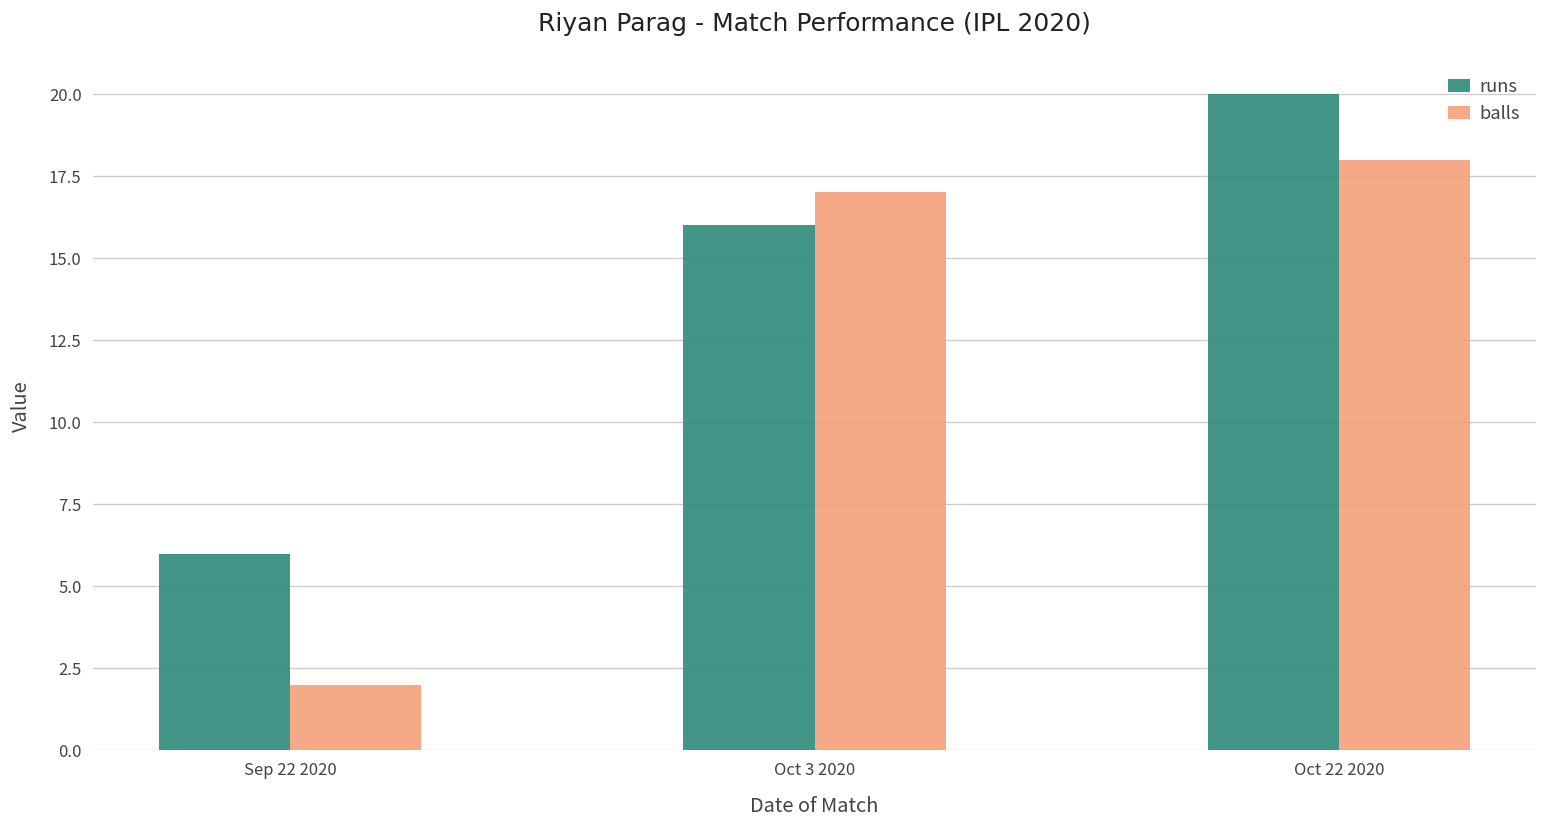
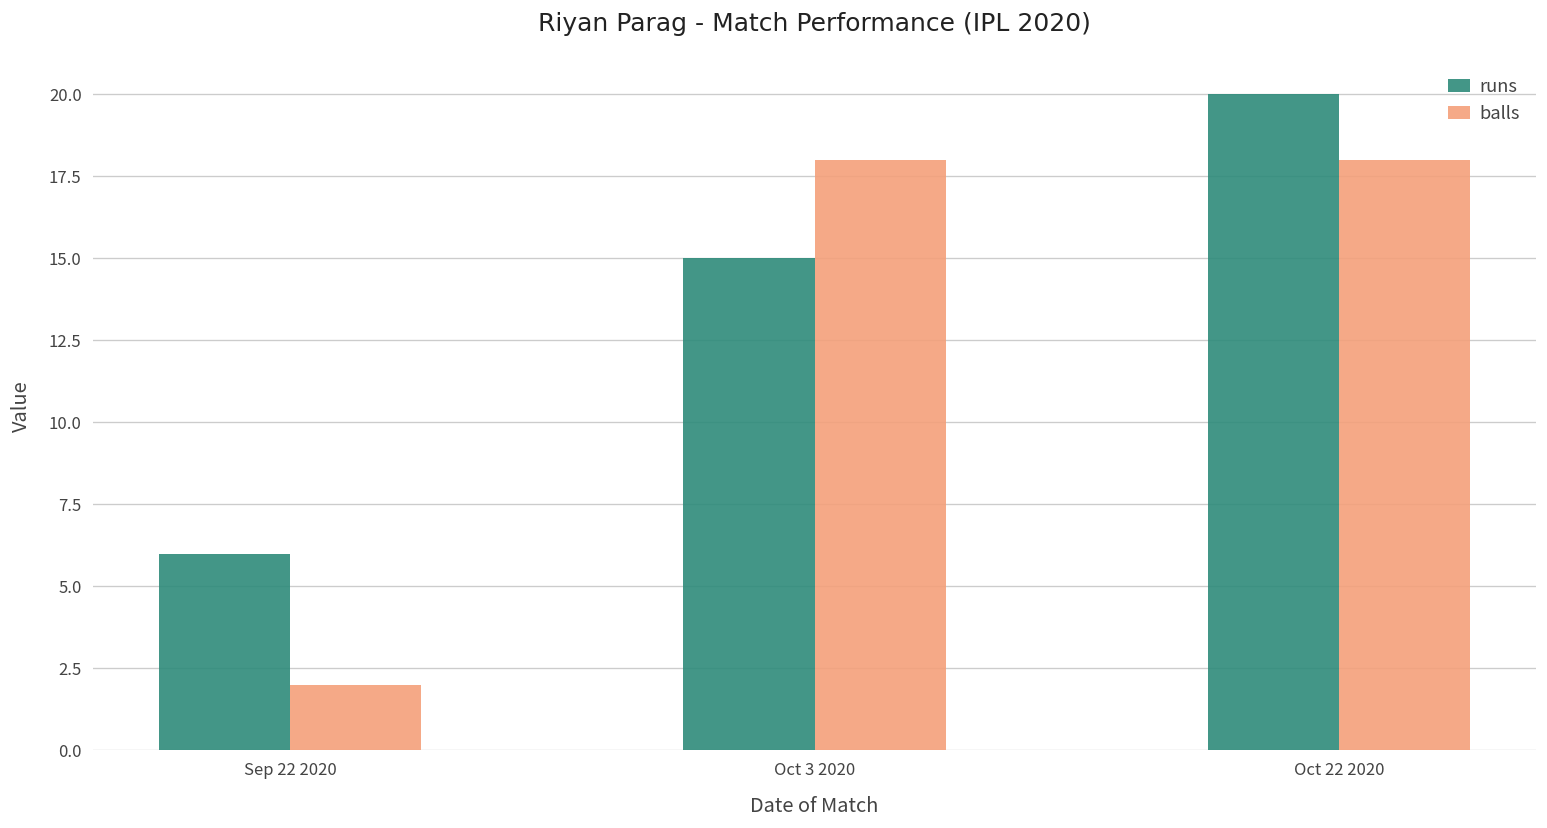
runs, Oct 3 2020: 16 -> 15
balls, Oct 3 2020: 17 -> 18
